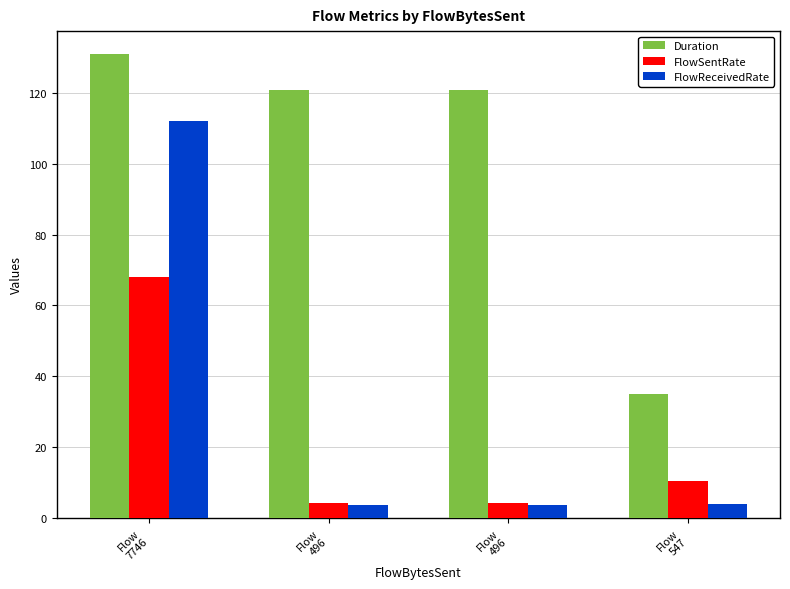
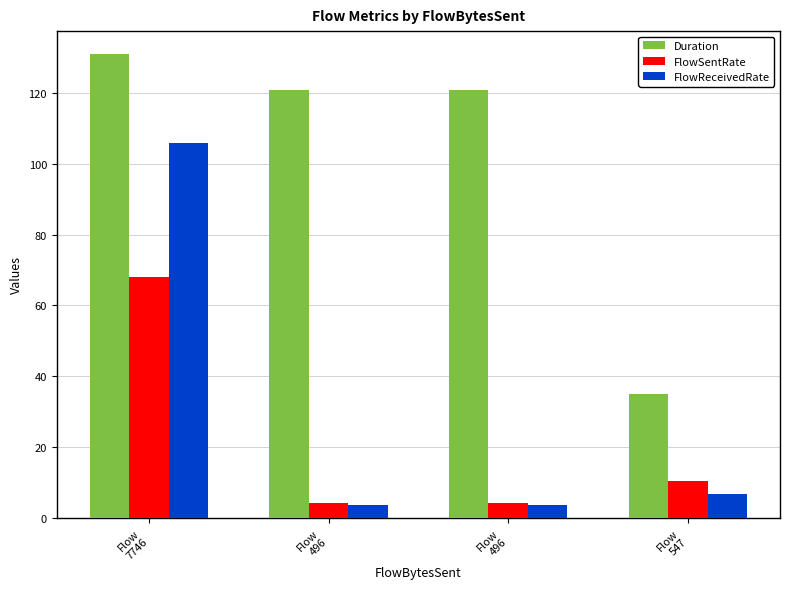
FlowReceivedRate, Flow 7746: 112 -> 106
FlowReceivedRate, Flow 547: 4 -> 7
